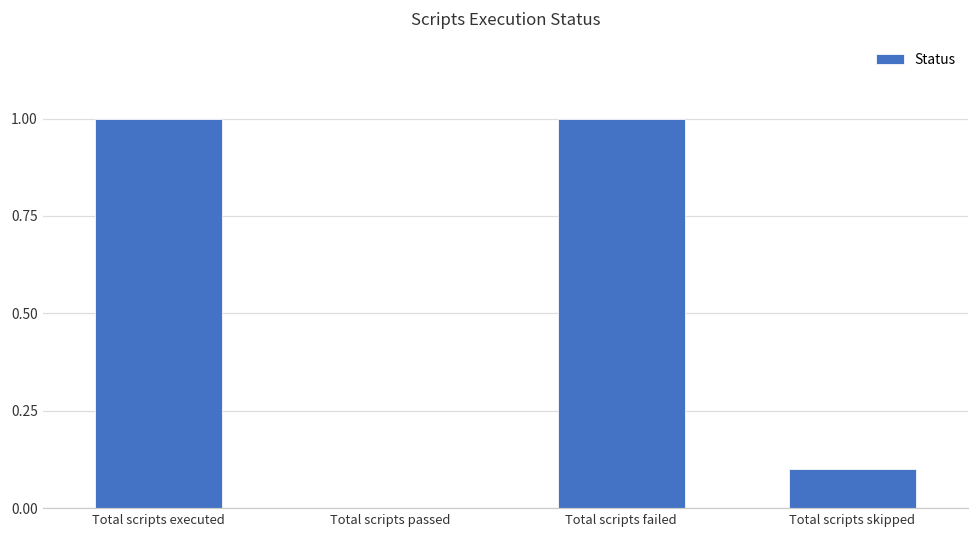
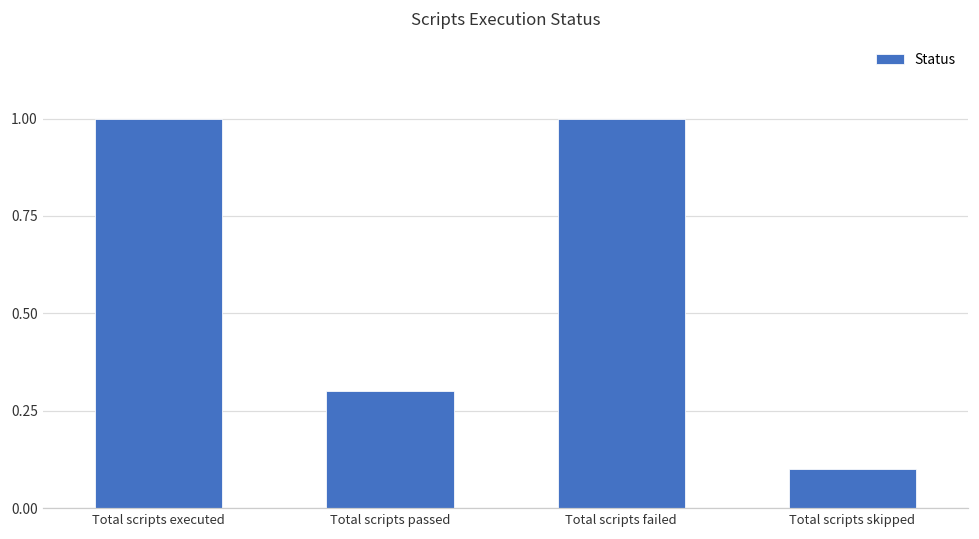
Total scripts passed: 0.0 -> 0.3
